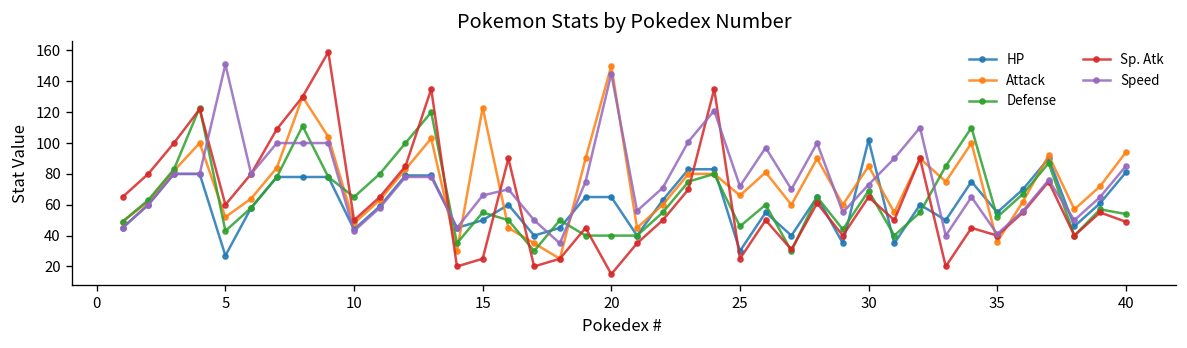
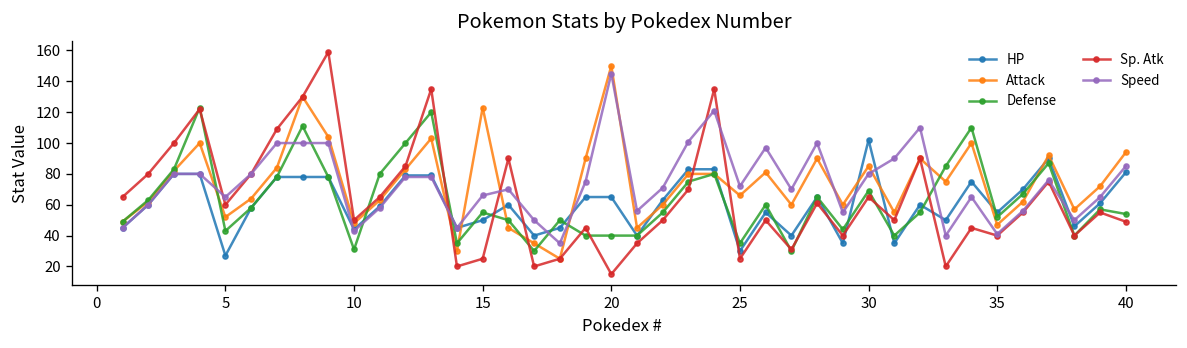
Speed, 5: 151 -> 65
Defense, 10: 65 -> 31
Defense, 25: 46 -> 35
Speed, 30: 73 -> 80
Attack, 35: 36 -> 47
